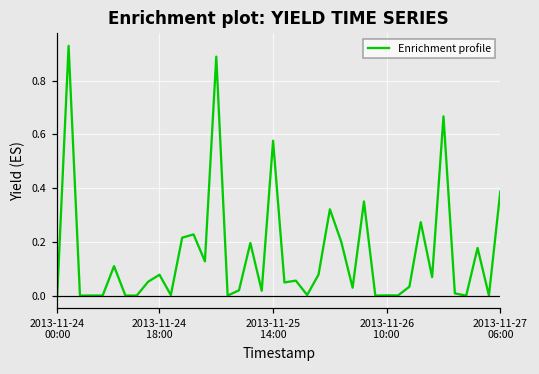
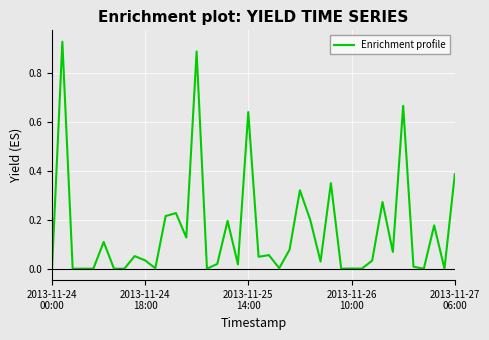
2013-11-24 18:00: 0.08 -> 0.03
2013-11-25 14:00: 0.58 -> 0.64
